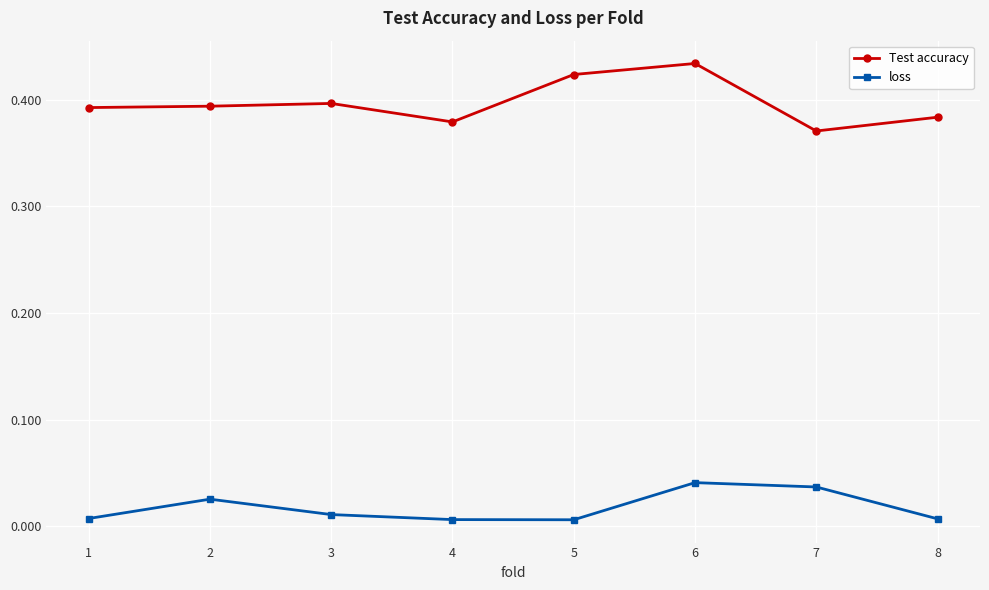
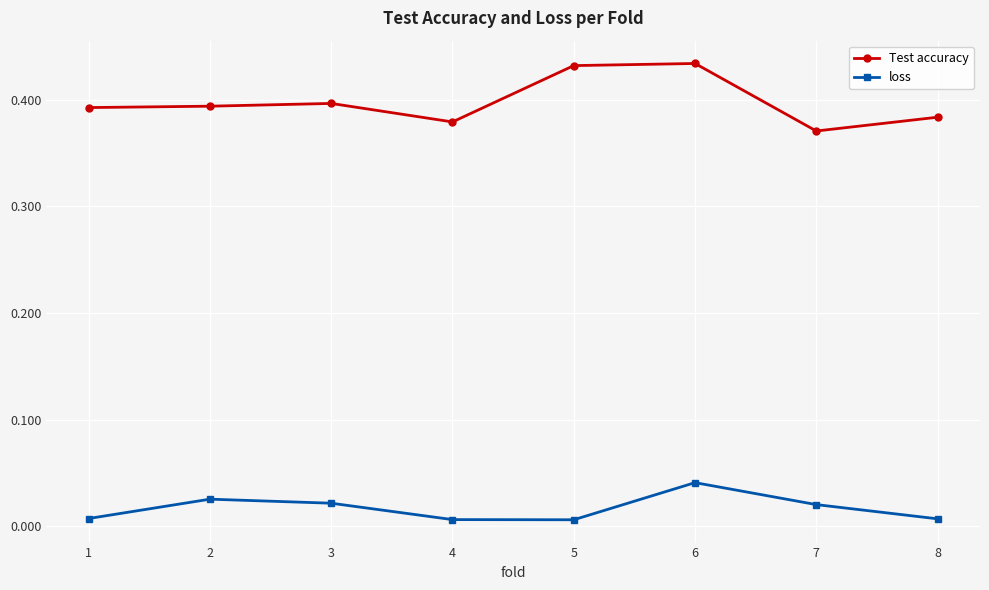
loss, 3: 0.011 -> 0.022
Test accuracy, 5: 0.424 -> 0.432
loss, 7: 0.037 -> 0.020
